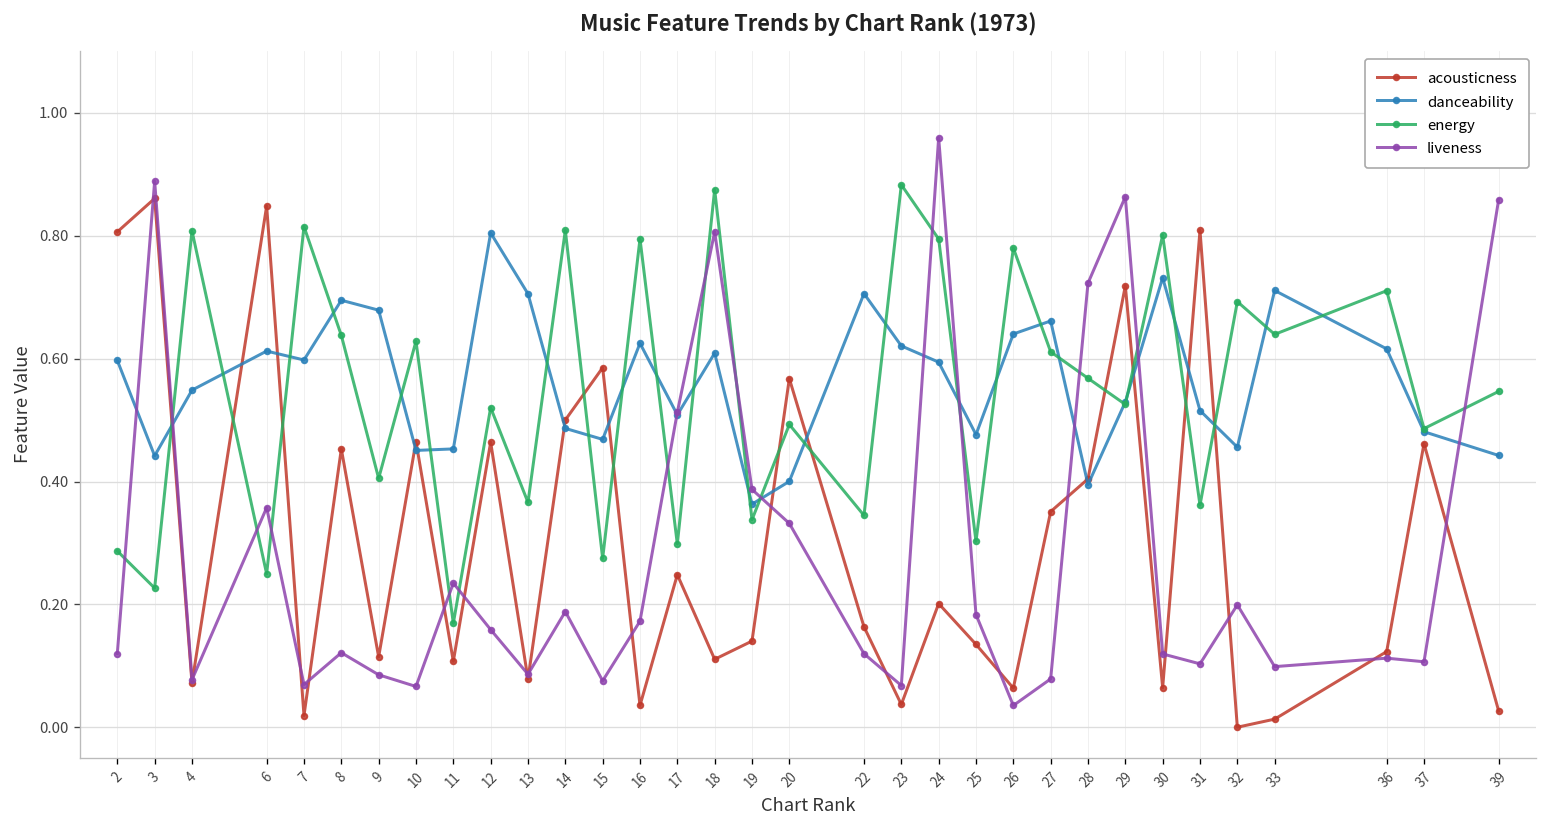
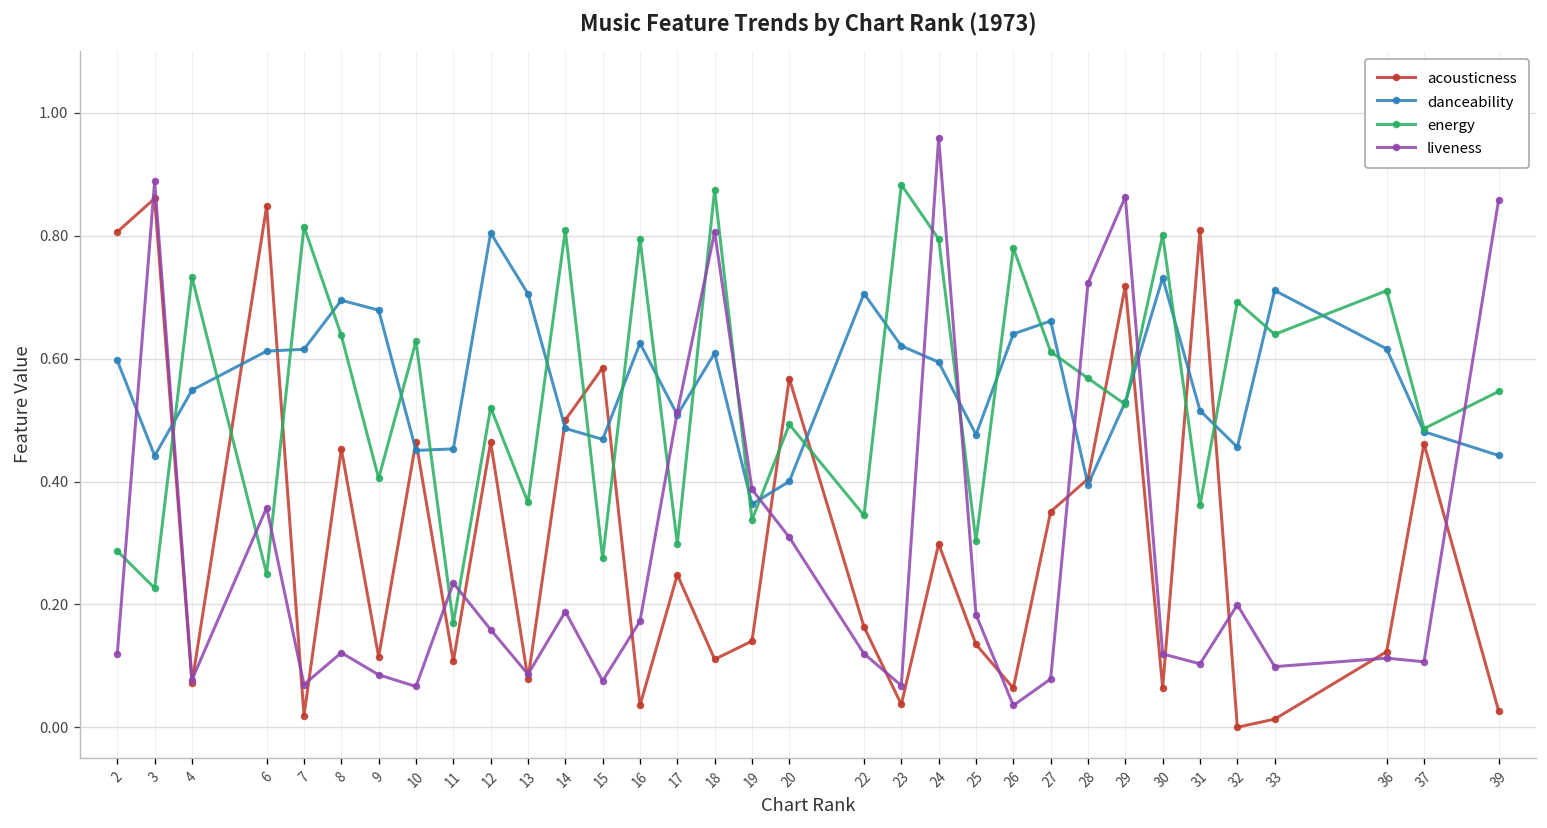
energy, 4: 0.81 -> 0.73
danceability, 7: 0.60 -> 0.62
liveness, 20: 0.33 -> 0.31
acousticness, 24: 0.20 -> 0.30
